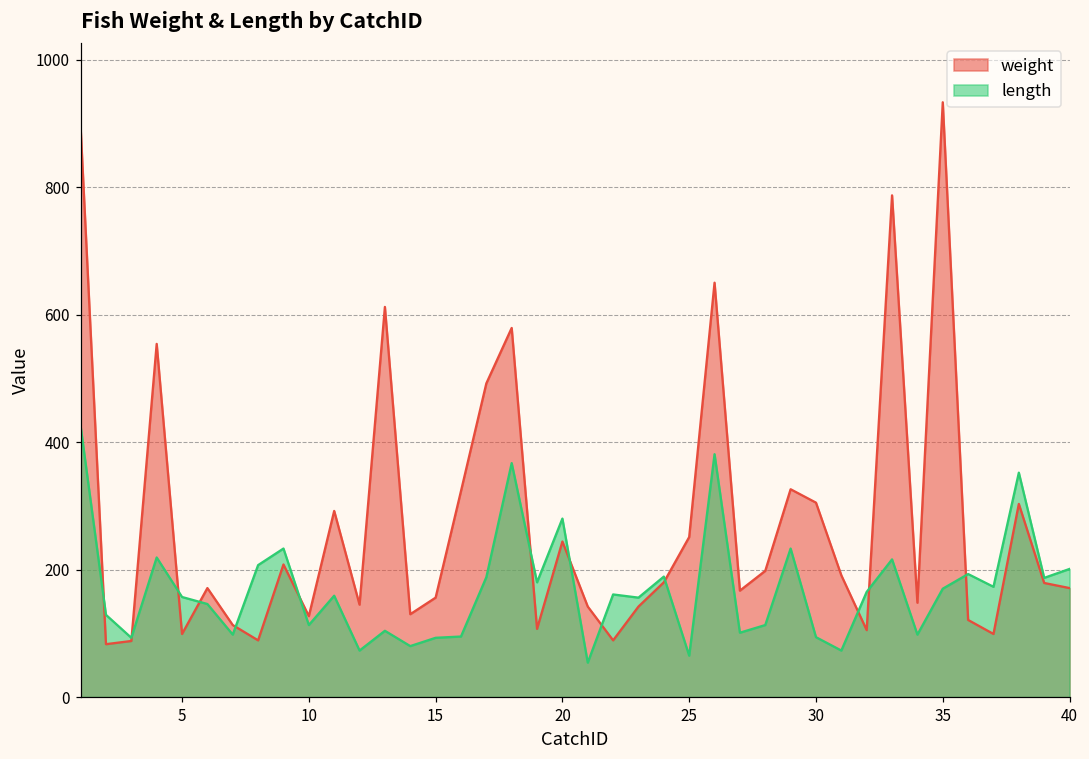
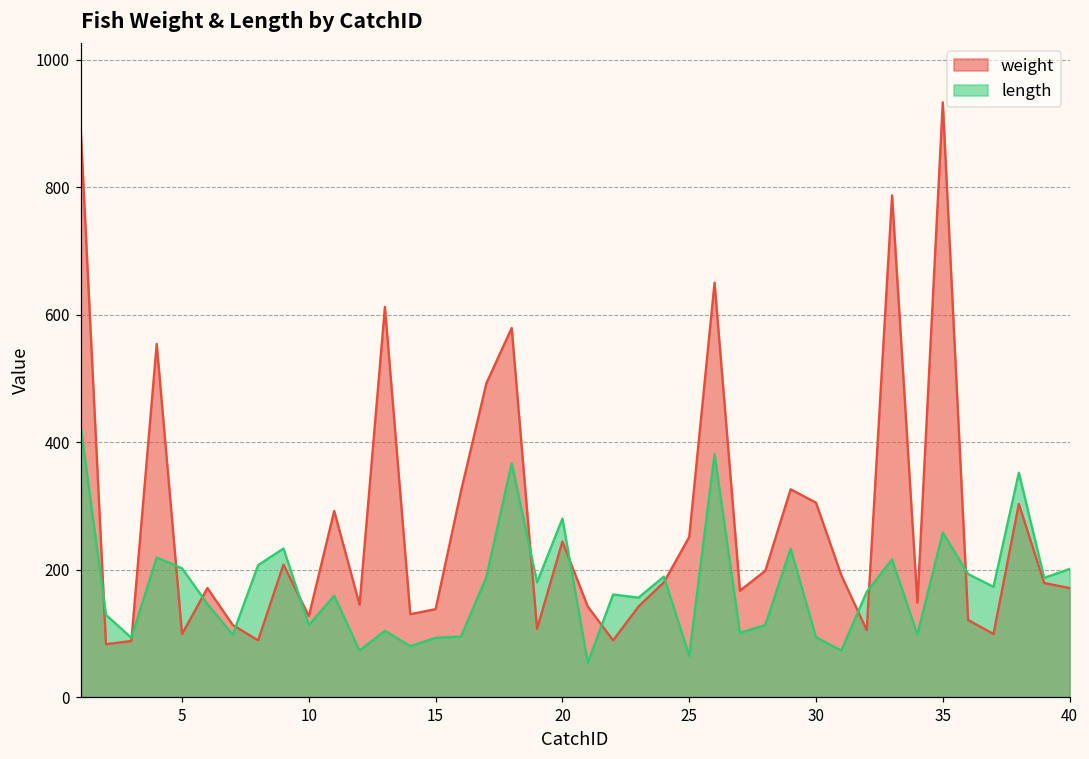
length, 5: 160 -> 200
weight, 15: 160 -> 140
length, 35: 170 -> 260
